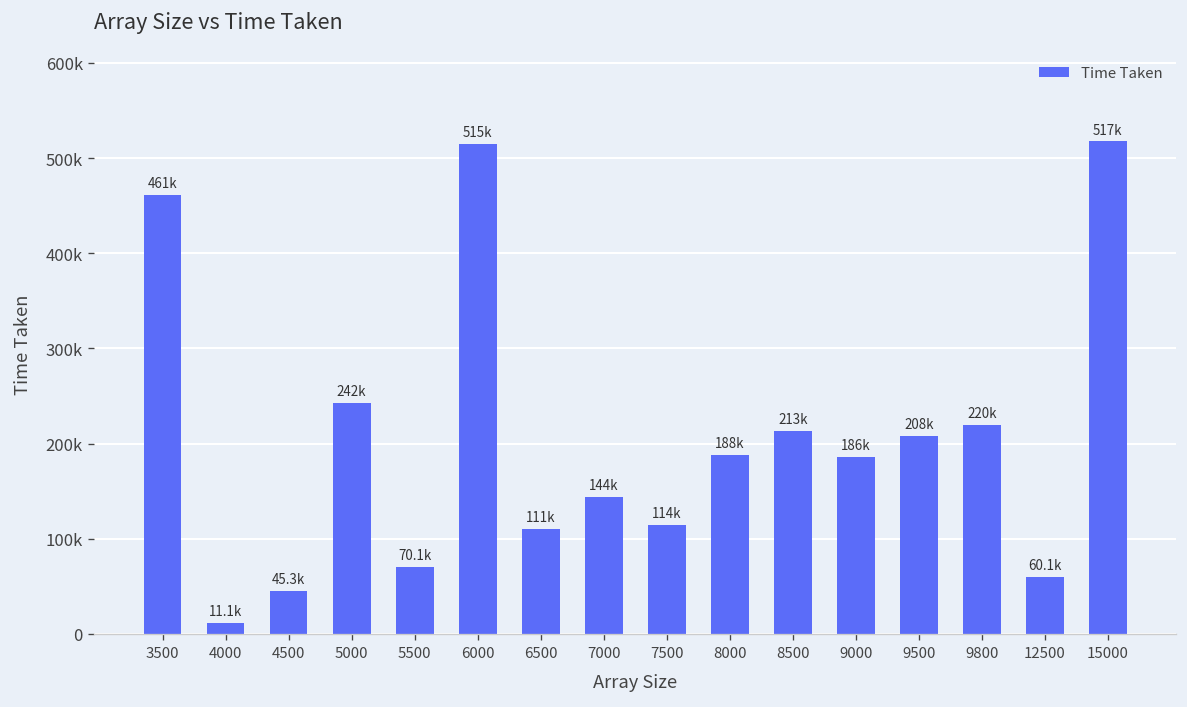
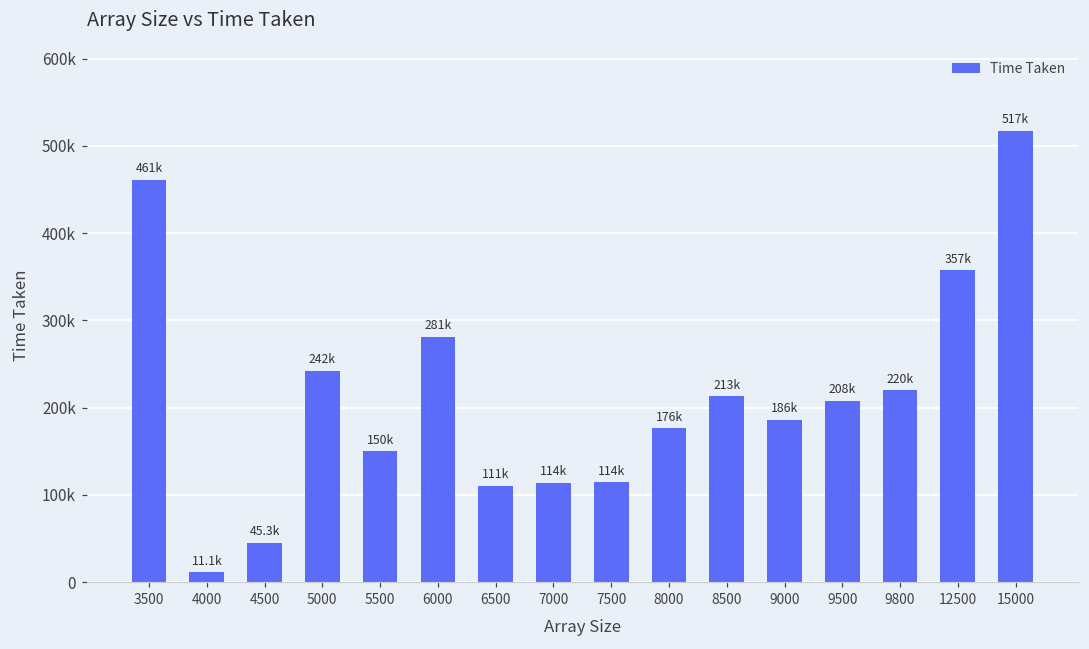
5500: 70.1k -> 150k
6000: 515k -> 281k
7000: 144k -> 114k
8000: 188k -> 176k
12500: 60.1k -> 357k
